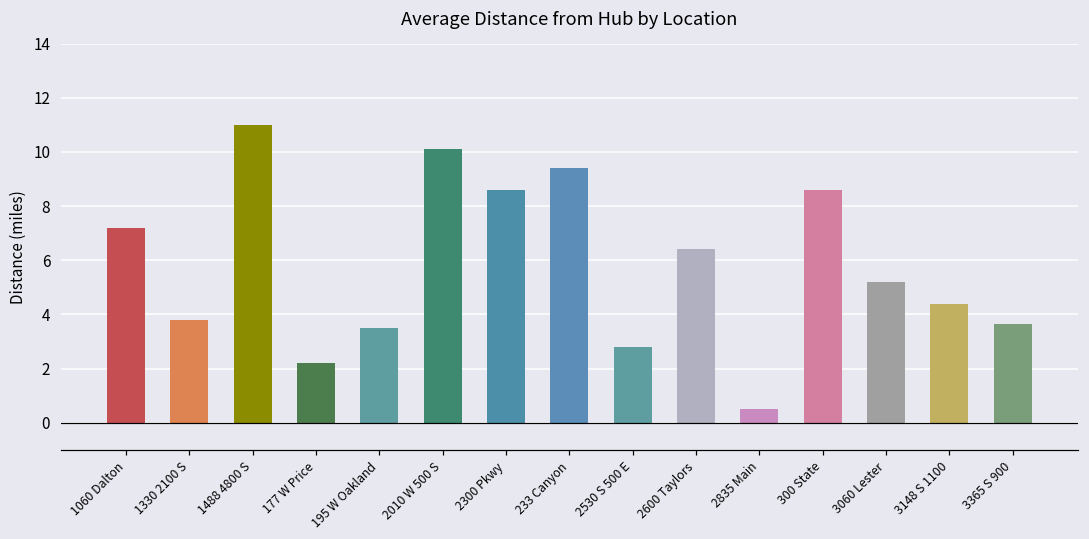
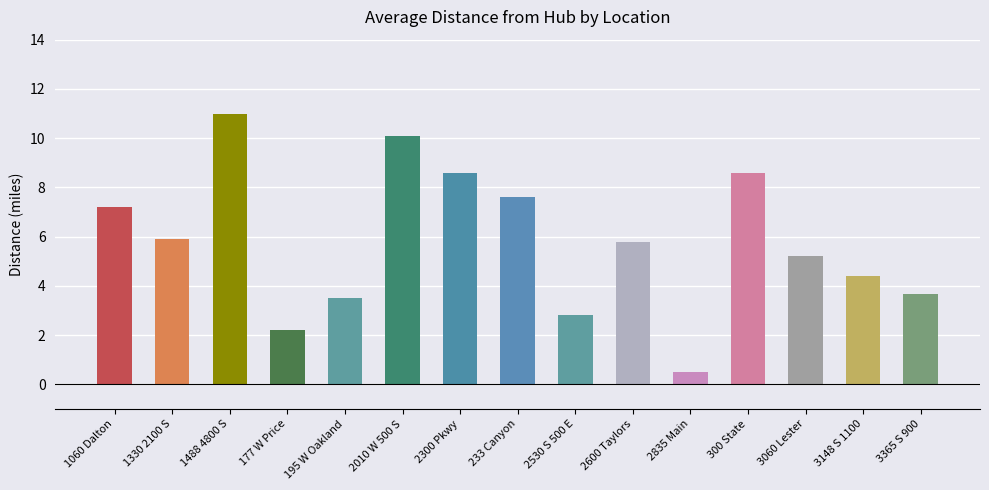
1330 2100 S: 3.8 -> 5.9
233 Canyon: 9.4 -> 7.6
2600 Taylors: 6.4 -> 5.8
